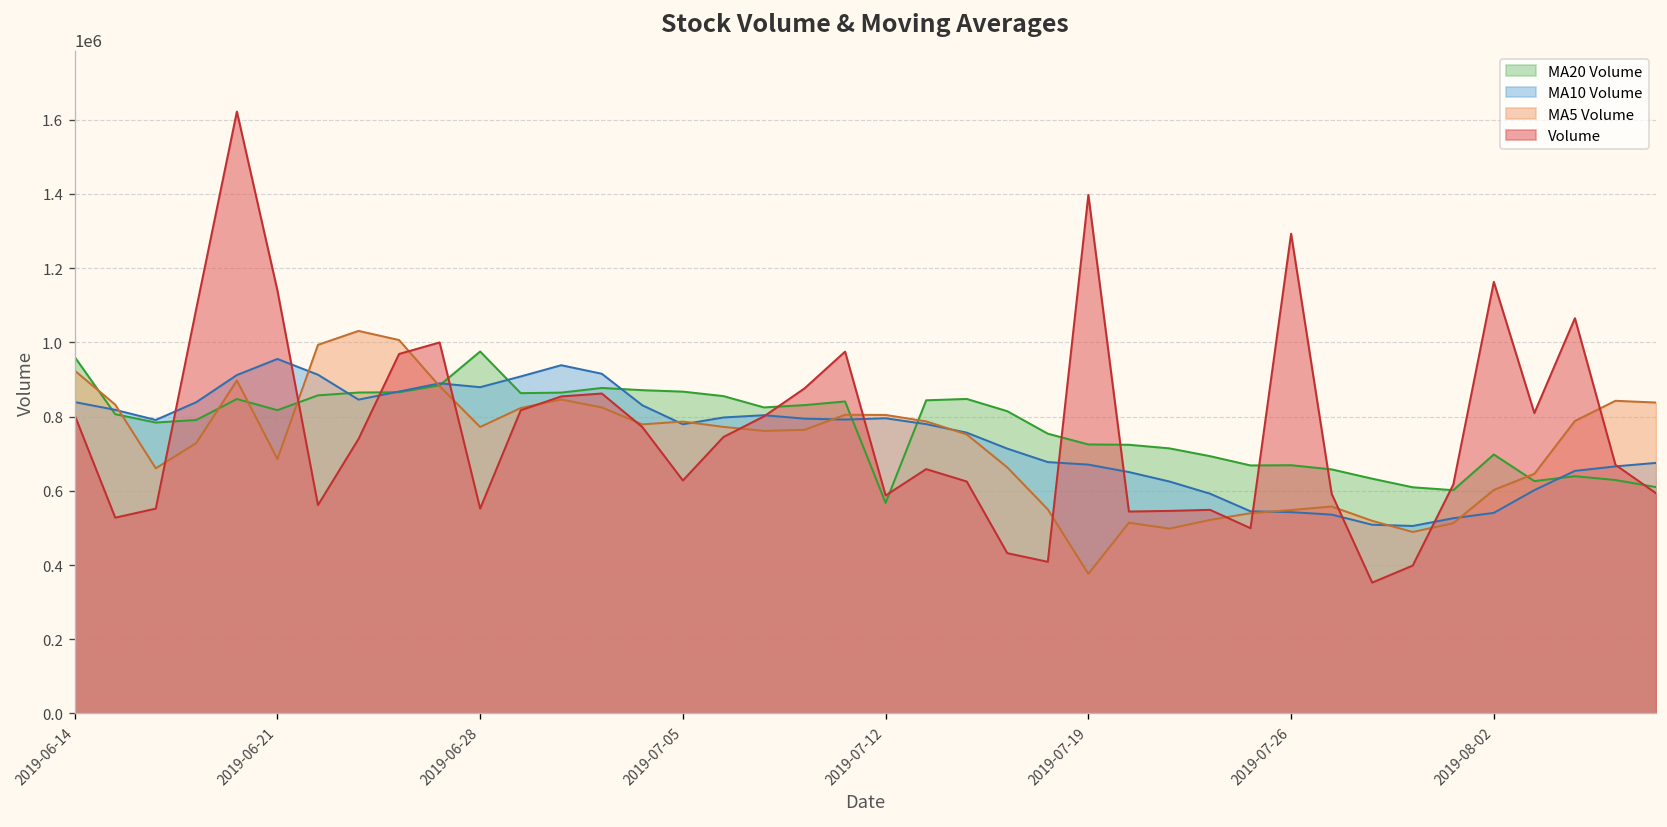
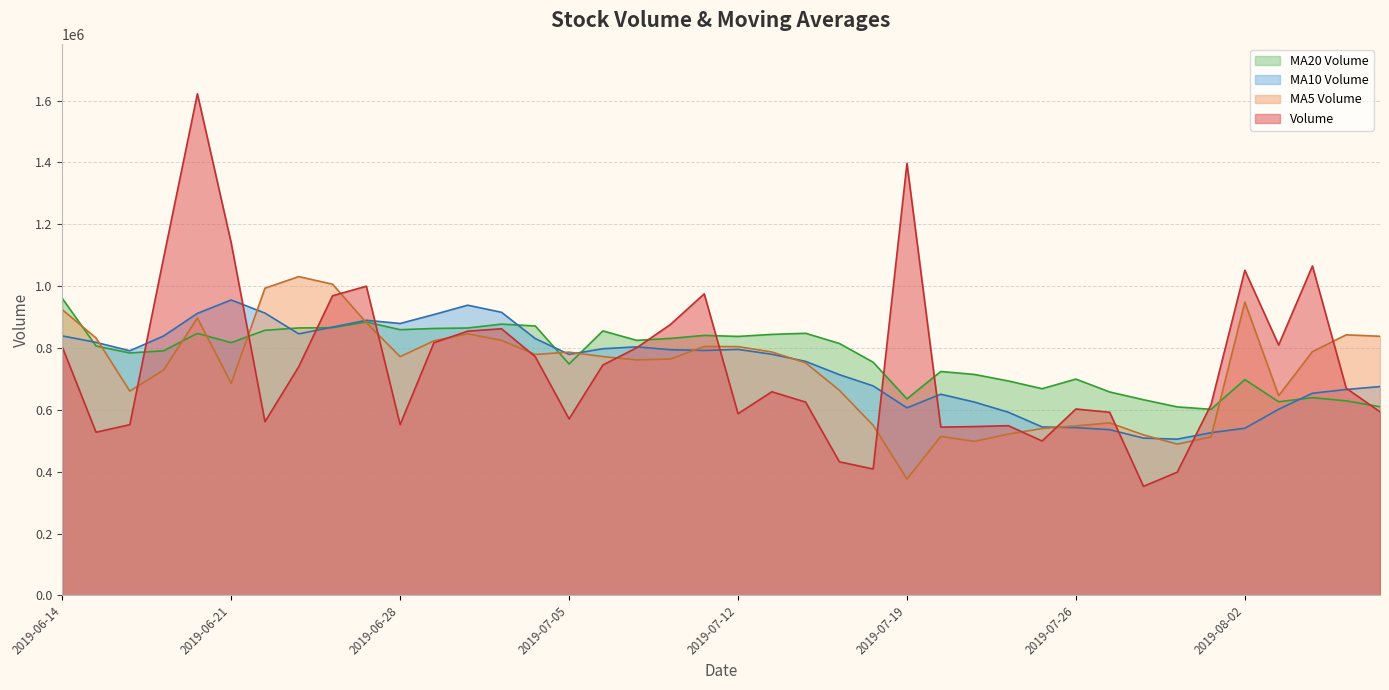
MA20 Volume, 2019-06-28: 980000 -> 860000
MA20 Volume, 2019-07-05: 870000 -> 750000
Volume, 2019-07-05: 630000 -> 570000
MA20 Volume, 2019-07-12: 570000 -> 840000
MA20 Volume, 2019-07-19: 720000 -> 640000
MA10 Volume, 2019-07-19: 670000 -> 610000
MA20 Volume, 2019-07-26: 670000 -> 700000
Volume, 2019-07-26: 1290000 -> 600000
MA5 Volume, 2019-08-02: 600000 -> 950000
Volume, 2019-08-02: 1160000 -> 1050000
